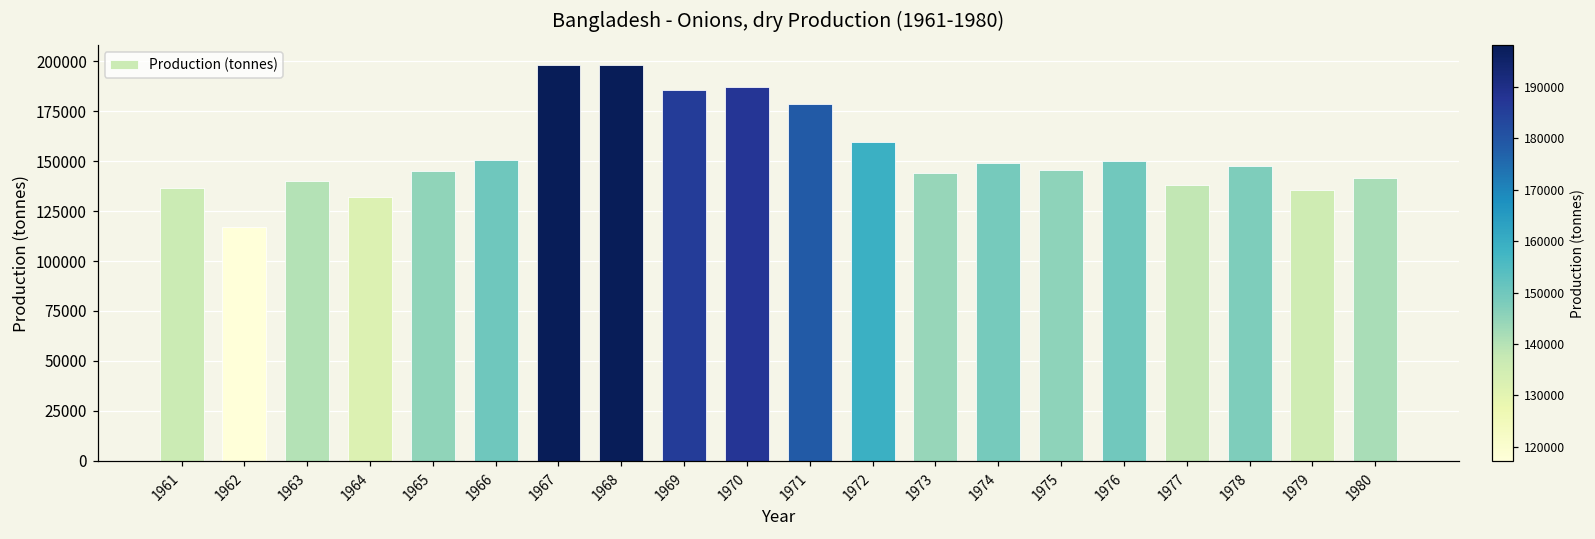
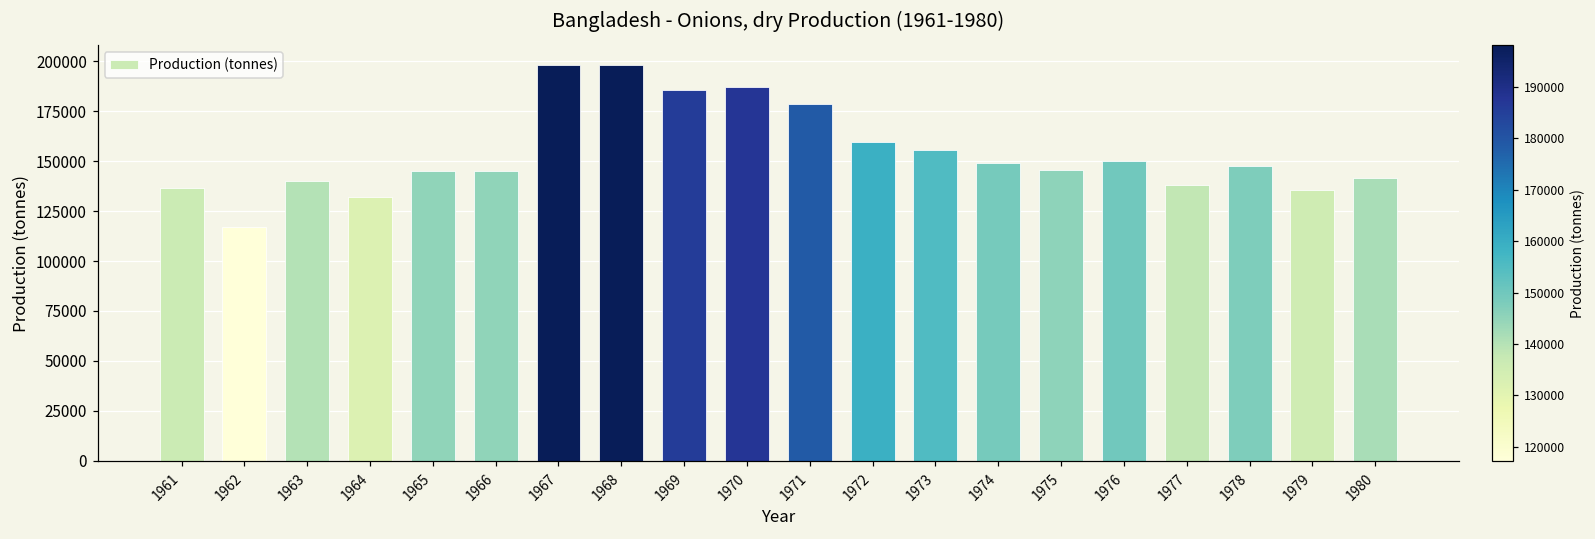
1966: 150000 -> 145000
1973: 144000 -> 155000
